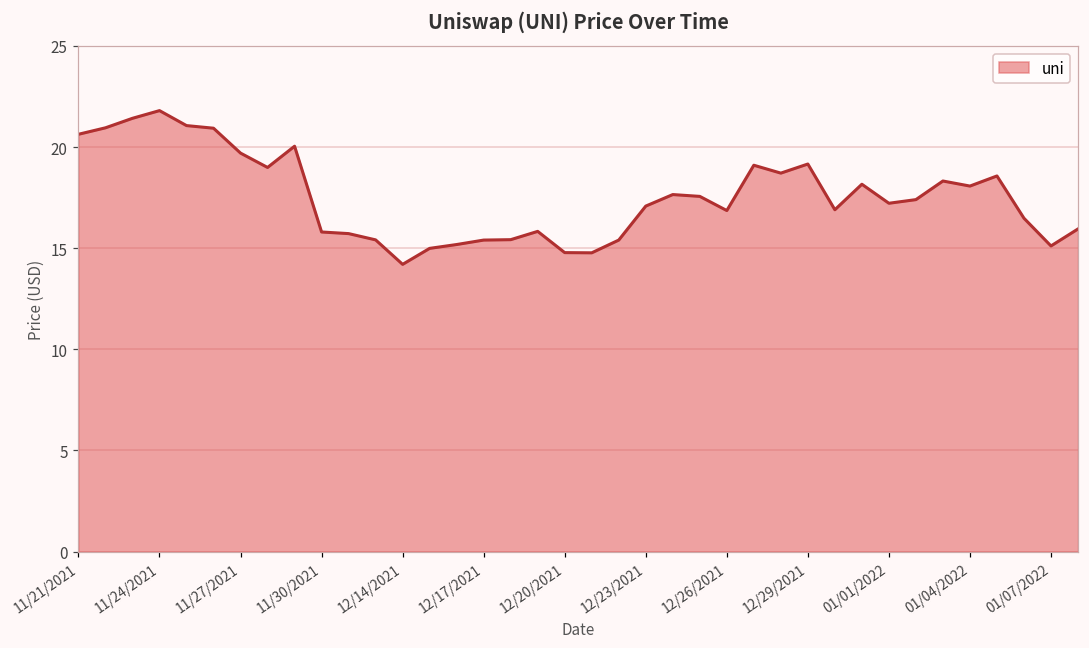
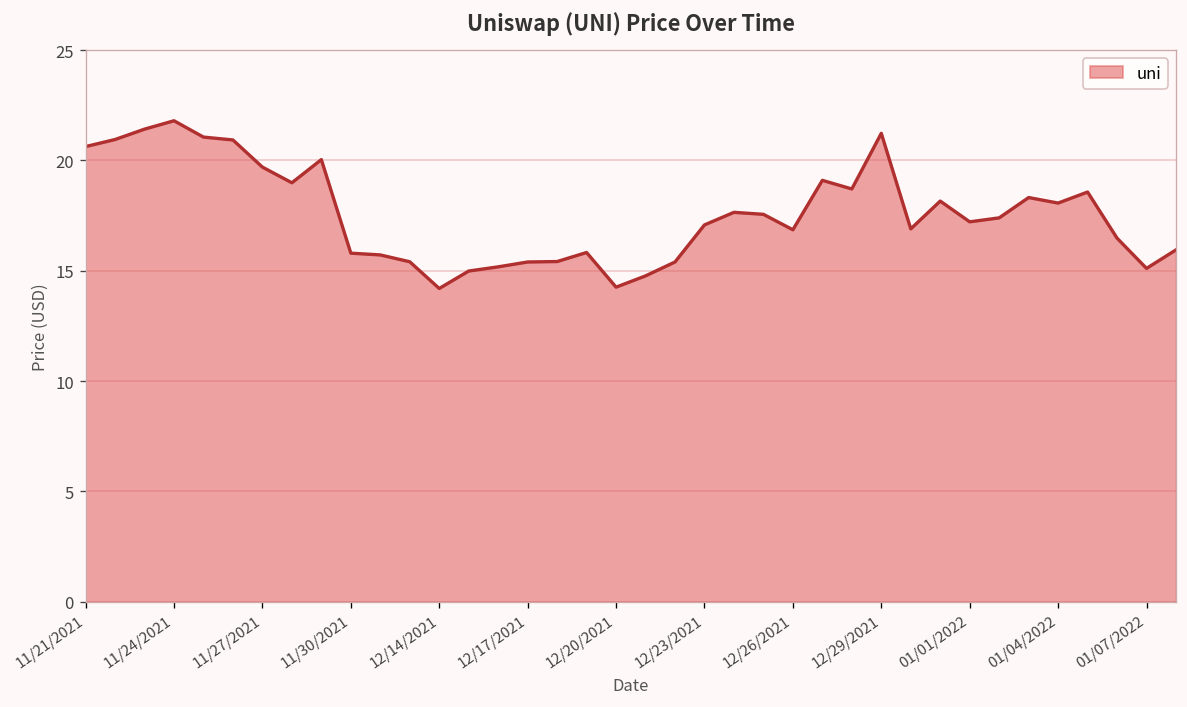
12/20/2021: 14.8 -> 14.3
12/29/2021: 19.2 -> 21.2
